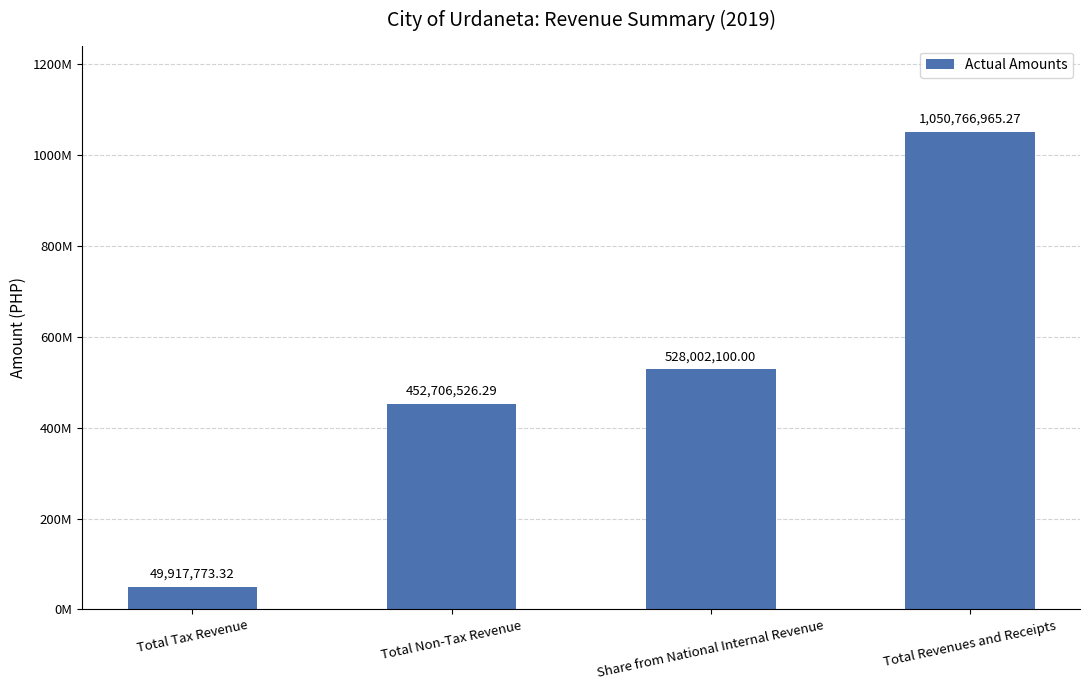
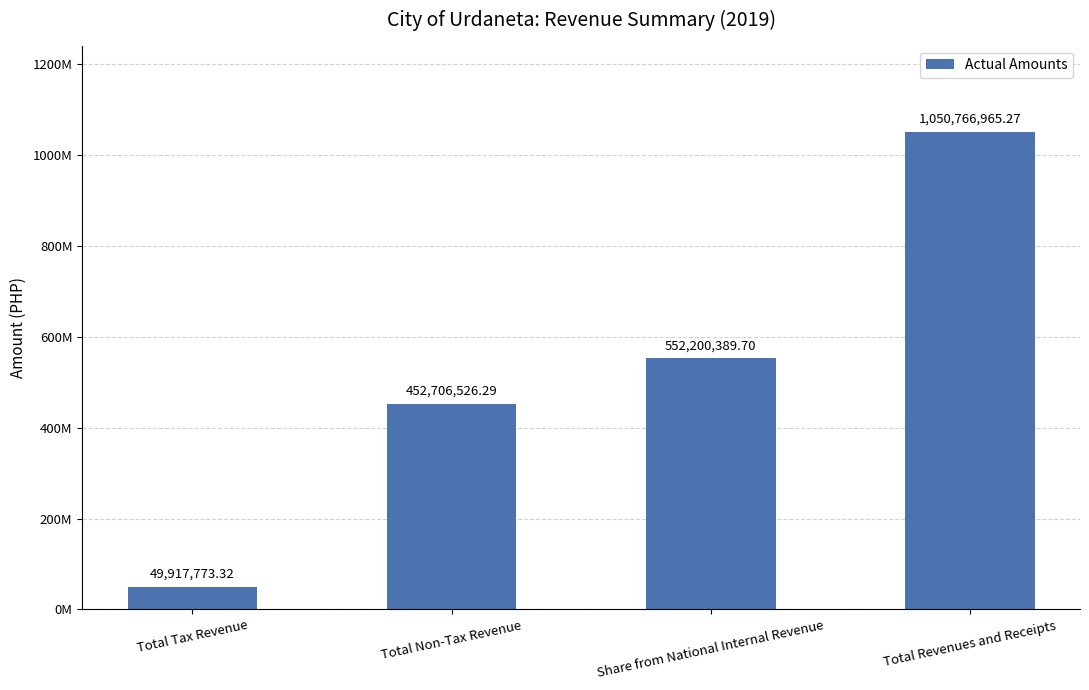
Share from National Internal Revenue: 528,002,100.00 -> 552,200,389.70
